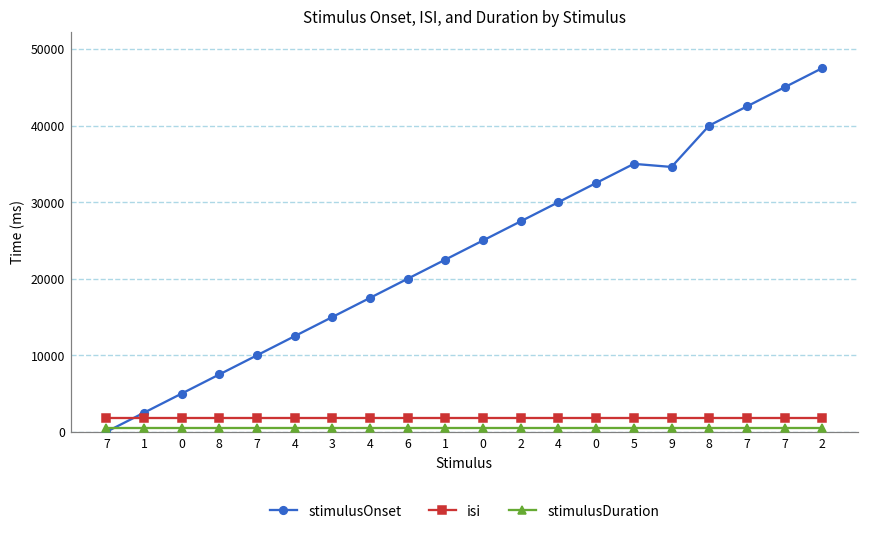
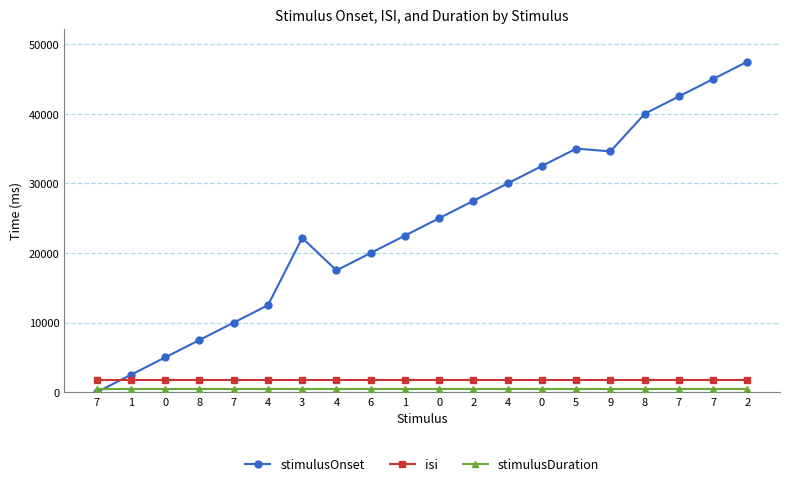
stimulusOnset, 3: 15000 -> 22000
